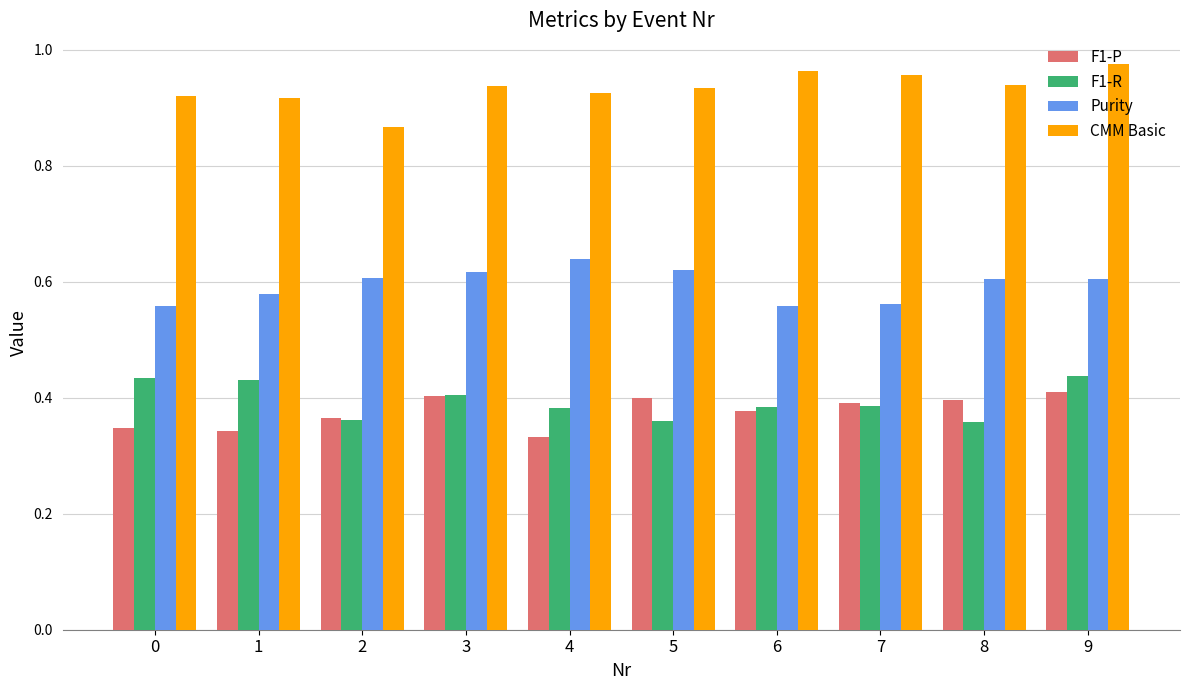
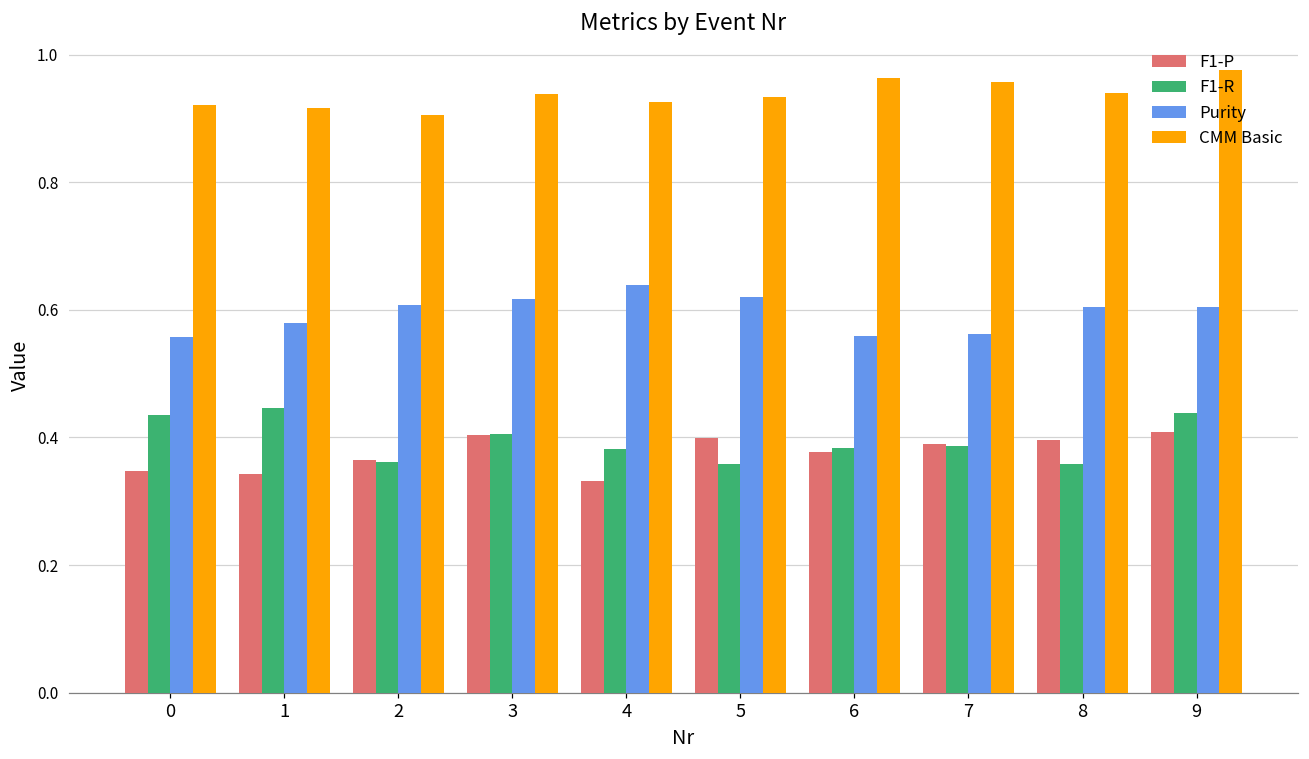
F1-R, 1: 0.43 -> 0.45
CMM Basic, 2: 0.87 -> 0.91
